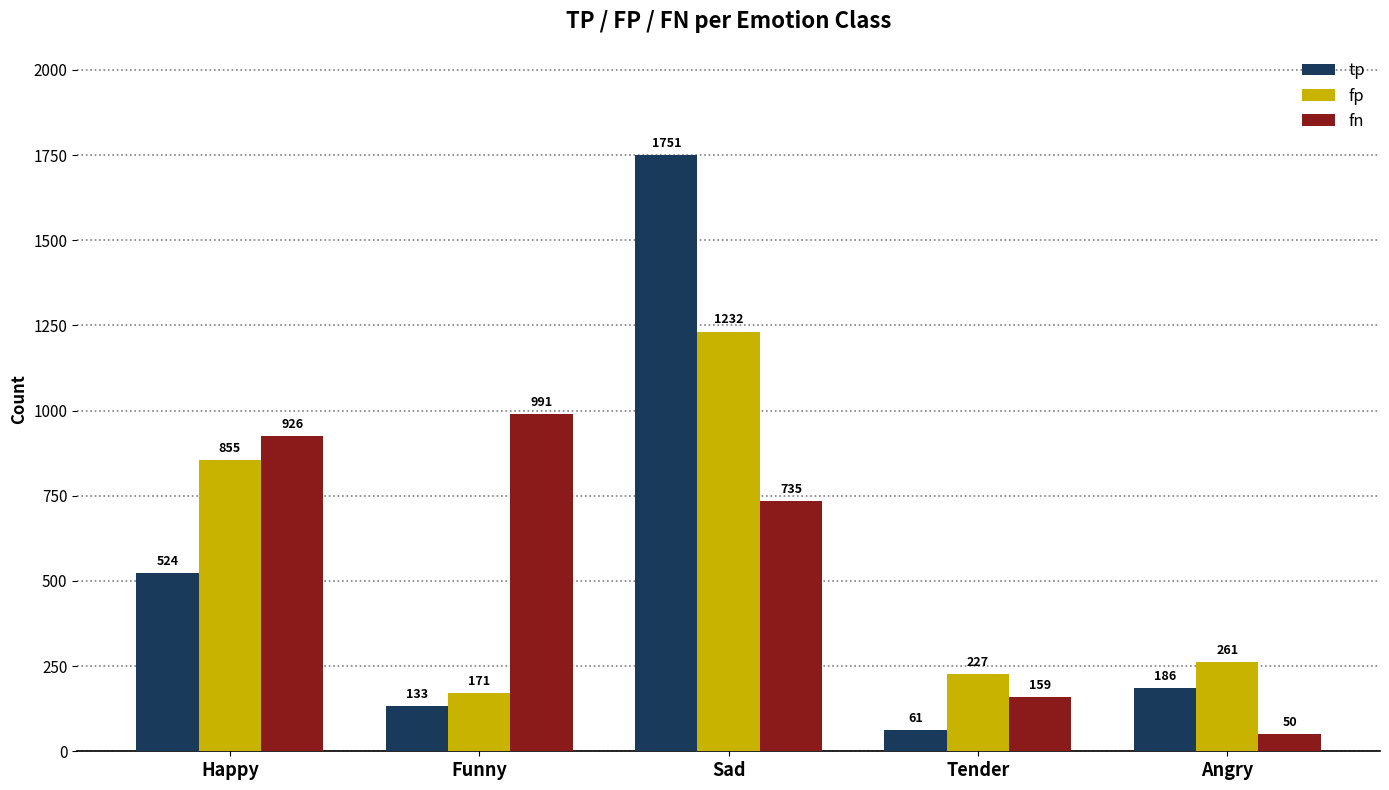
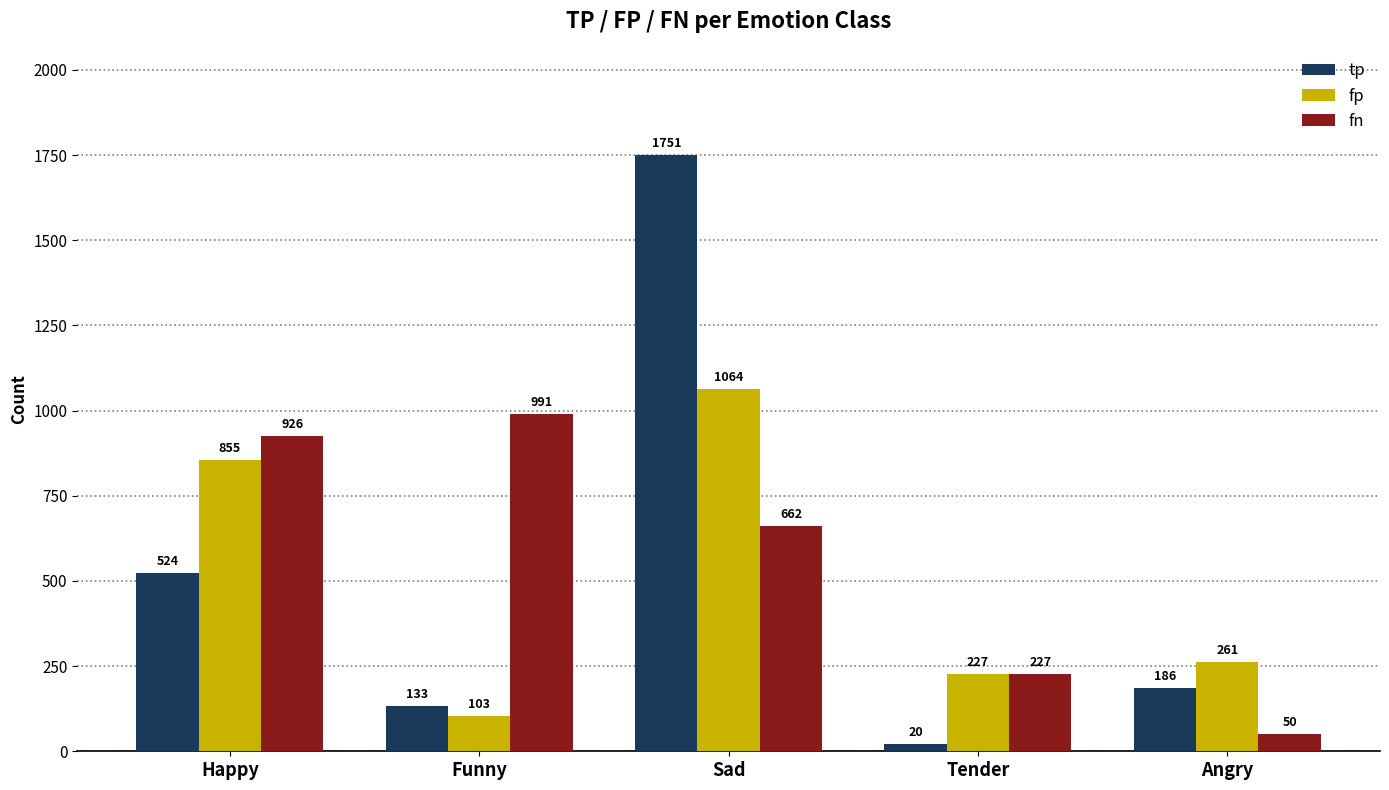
fp, Funny: 171 -> 103
fp, Sad: 1232 -> 1064
fn, Sad: 735 -> 662
tp, Tender: 61 -> 20
fn, Tender: 159 -> 227
